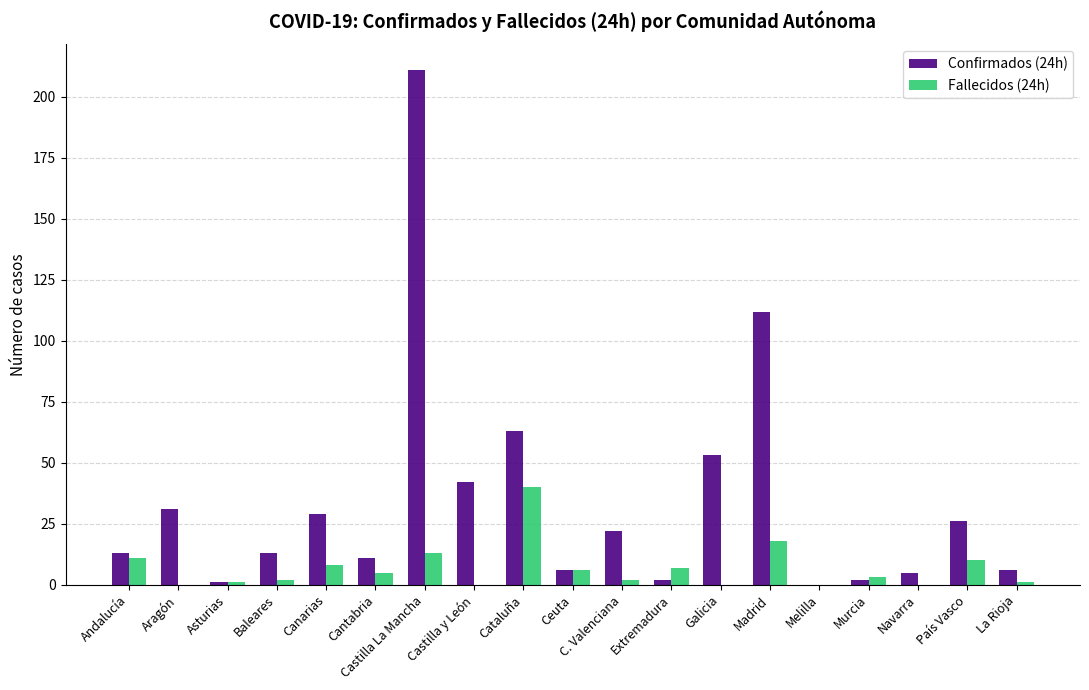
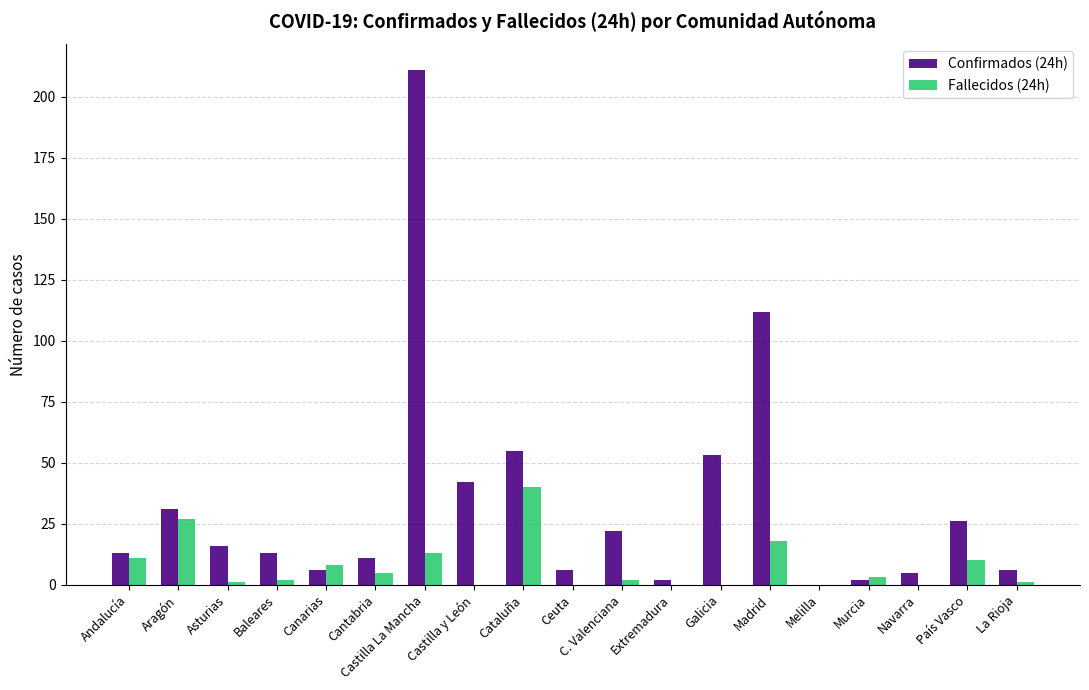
Fallecidos (24h), Aragón: 0 -> 27
Confirmados (24h), Asturias: 1 -> 16
Confirmados (24h), Canarias: 29 -> 6
Confirmados (24h), Cataluña: 63 -> 55
Fallecidos (24h), Ceuta: 6 -> 0
Fallecidos (24h), Extremadura: 7 -> 0
